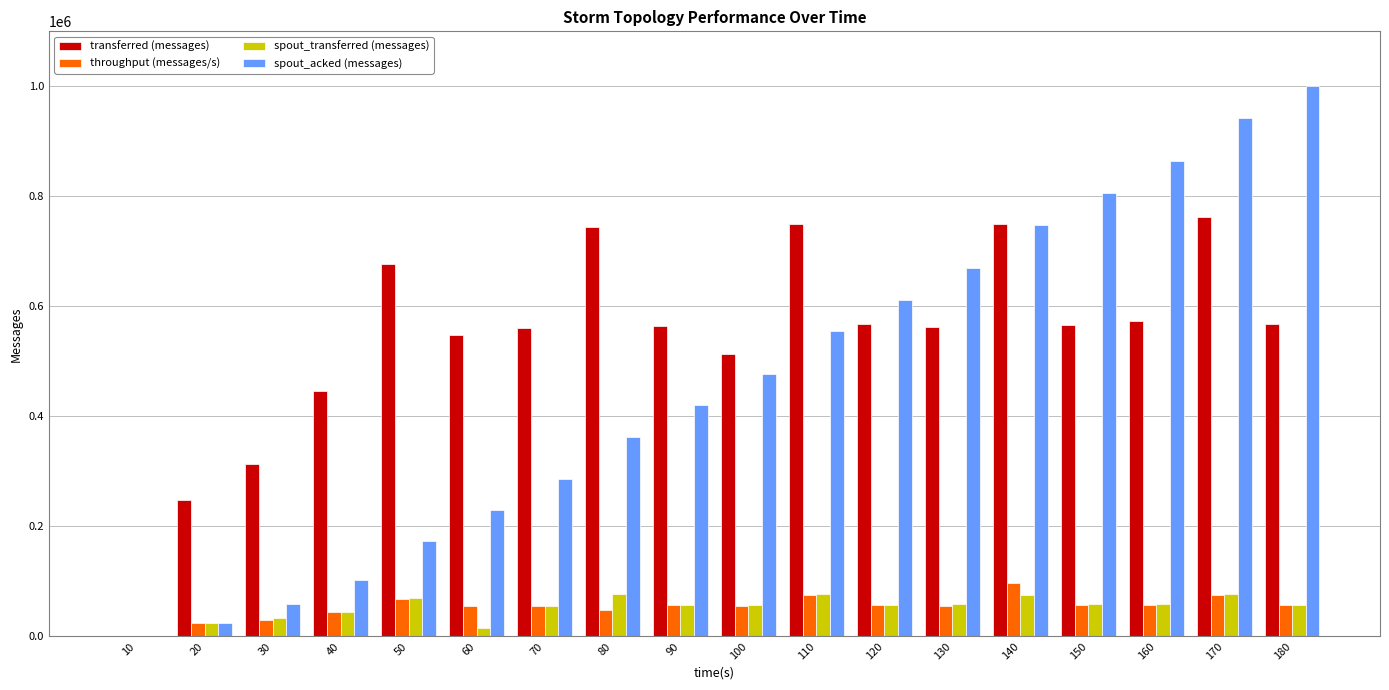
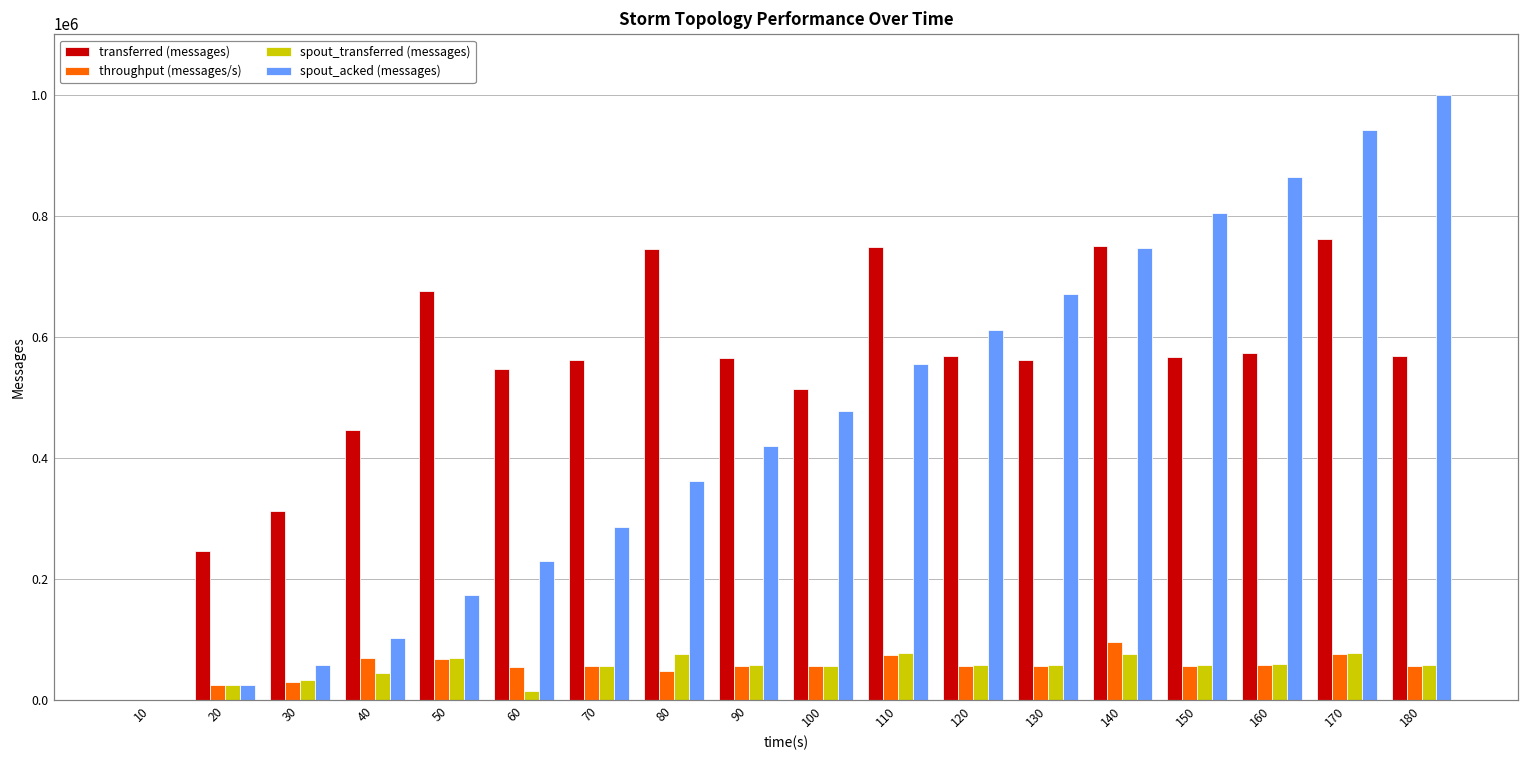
throughput (messages/s), 40: 40000 -> 70000
